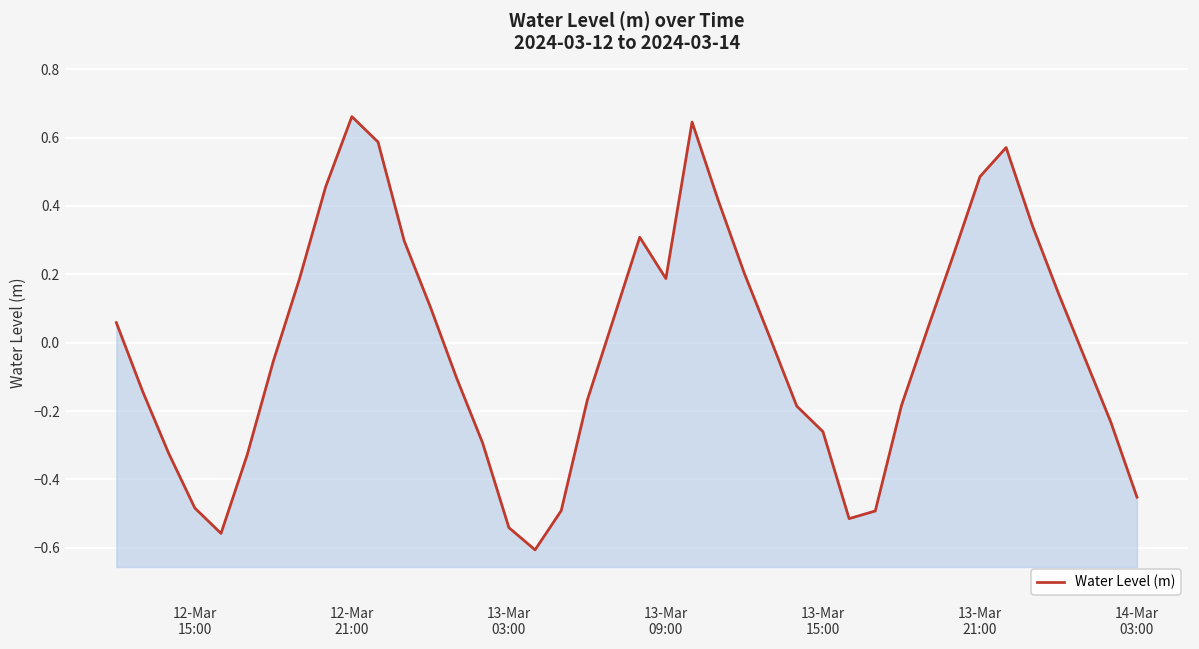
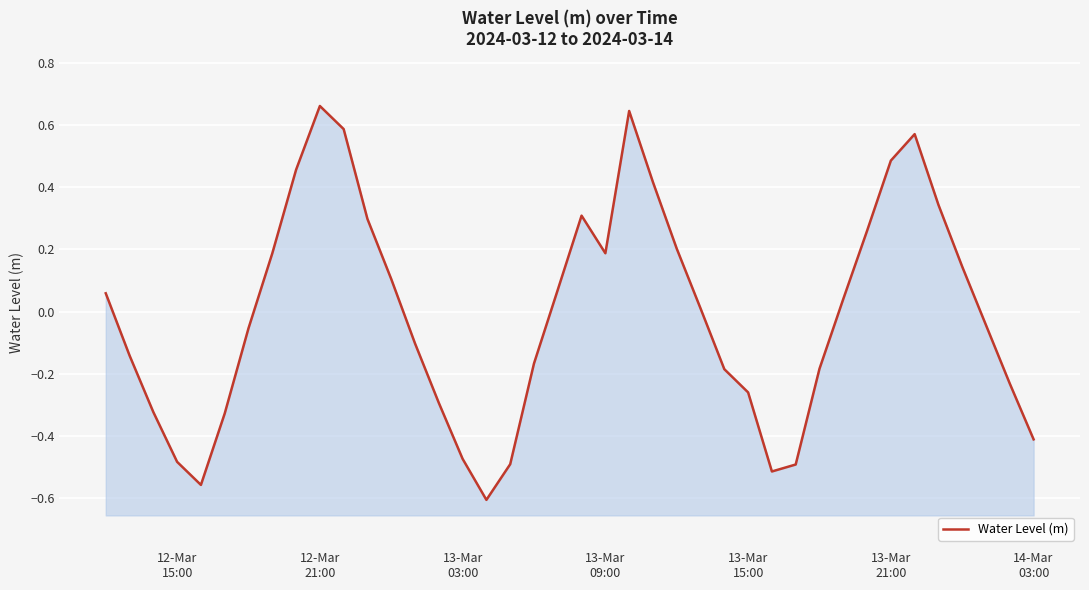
13-Mar 03:00: -0.54 -> -0.47
14-Mar 03:00: -0.45 -> -0.41
